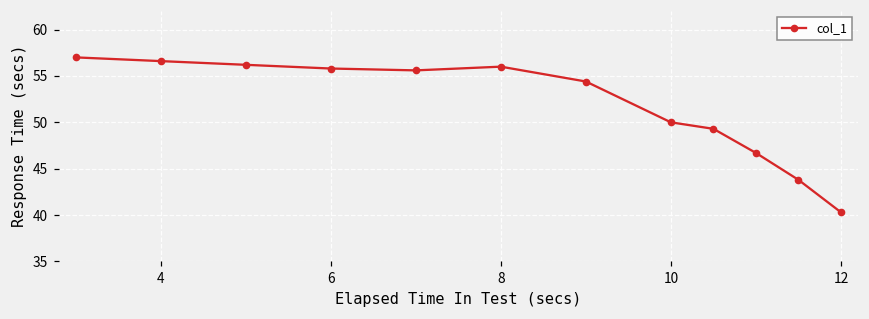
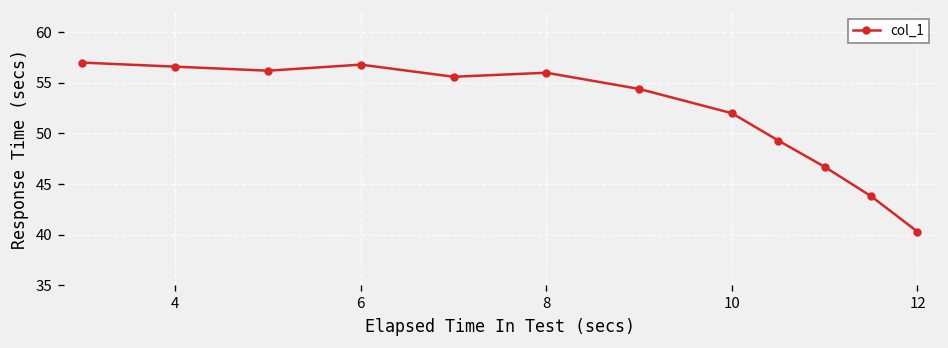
6: 56 -> 57
10: 50 -> 52
